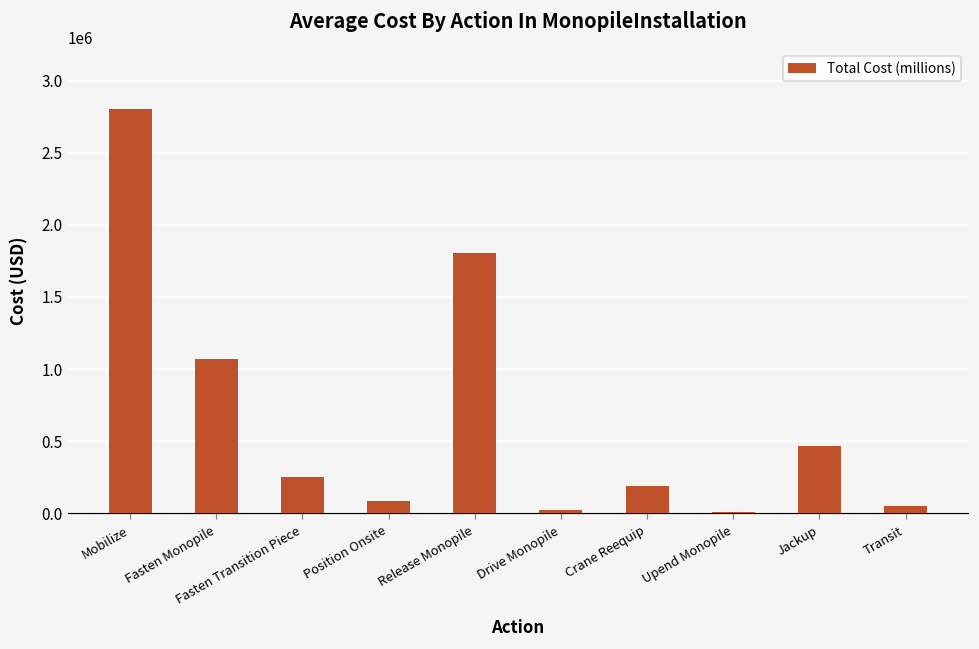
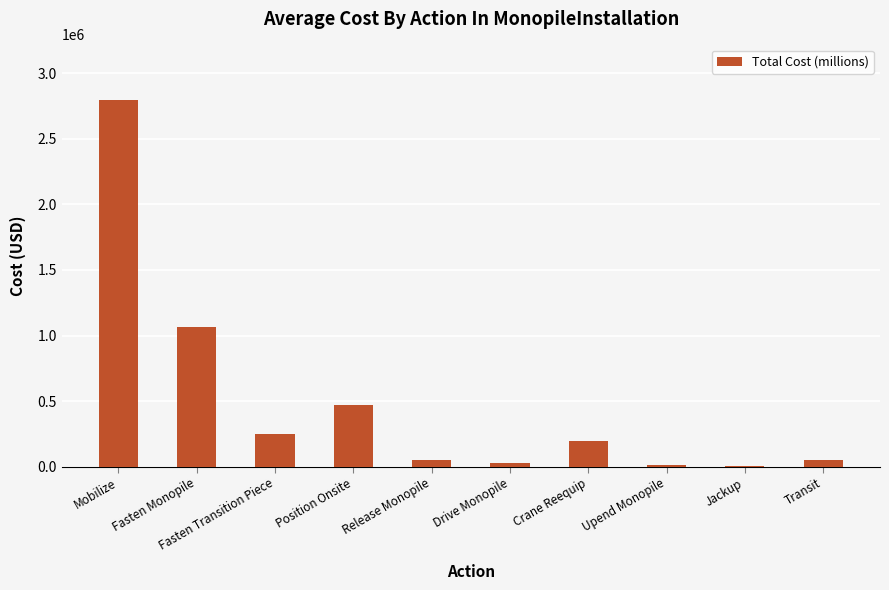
Position Onsite: 80000 -> 470000
Release Monopile: 1810000 -> 50000
Jackup: 470000 -> 10000
